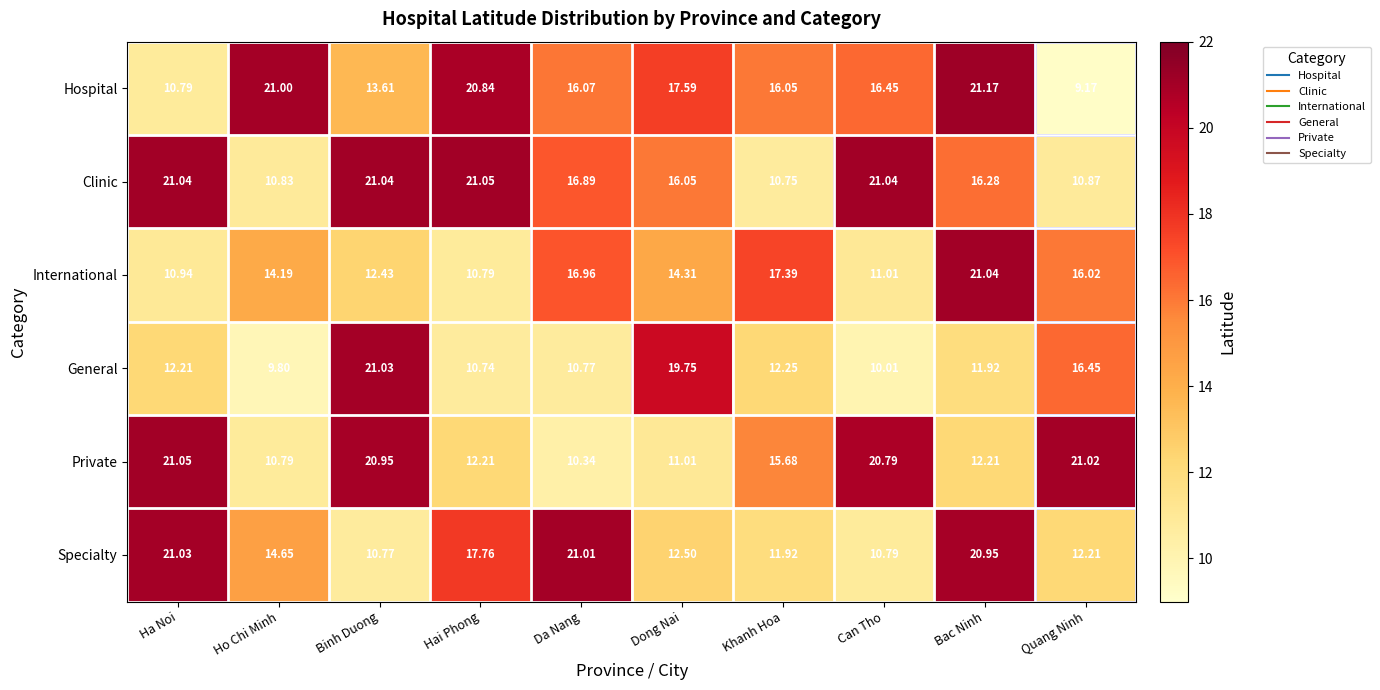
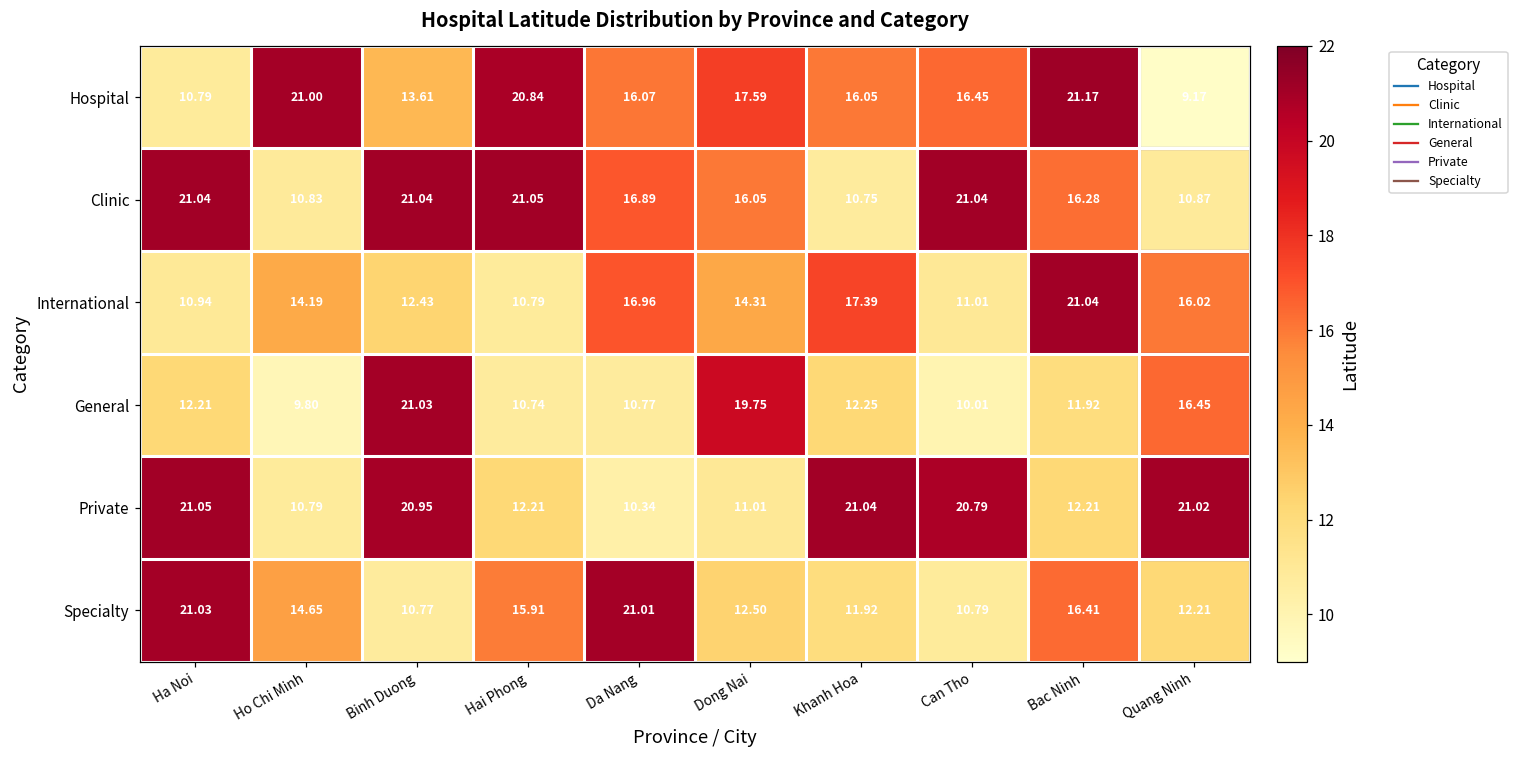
Private, Khanh Hoa: 15.68 -> 21.04
Specialty, Hai Phong: 17.76 -> 15.91
Specialty, Bac Ninh: 20.95 -> 16.41
